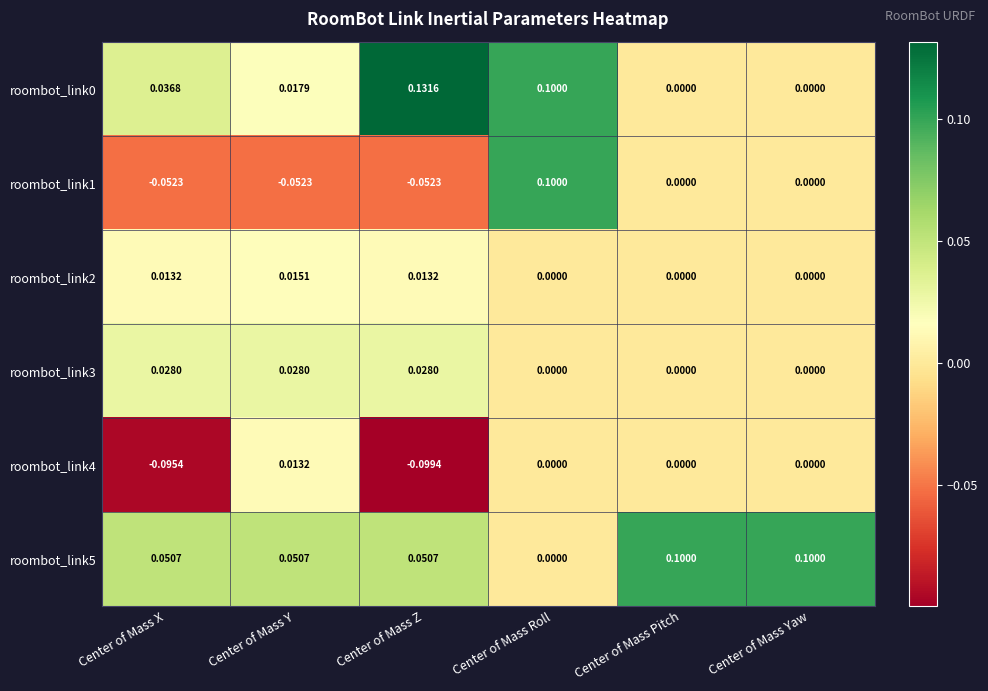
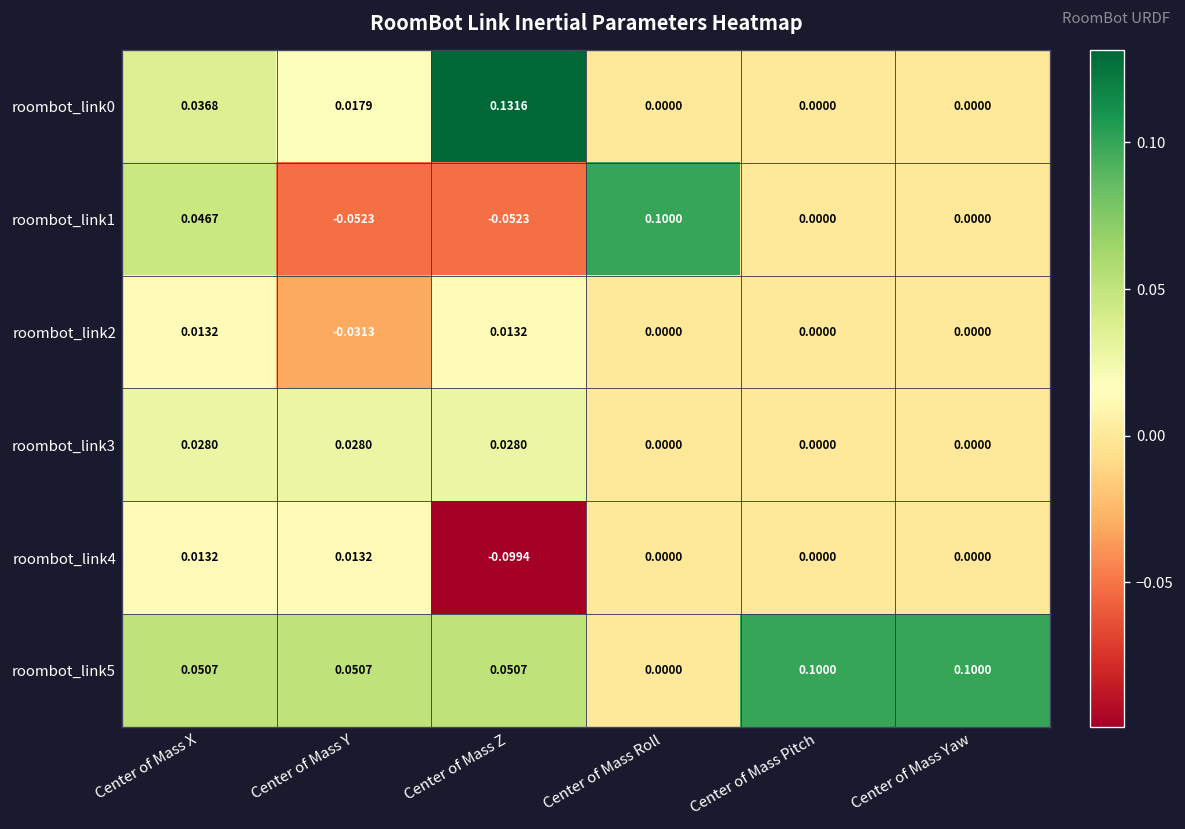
roombot_link0, Center of Mass Roll: 0.1000 -> 0.0000
roombot_link1, Center of Mass X: -0.0523 -> 0.0467
roombot_link2, Center of Mass Y: 0.0151 -> -0.0313
roombot_link4, Center of Mass X: -0.0954 -> 0.0132
